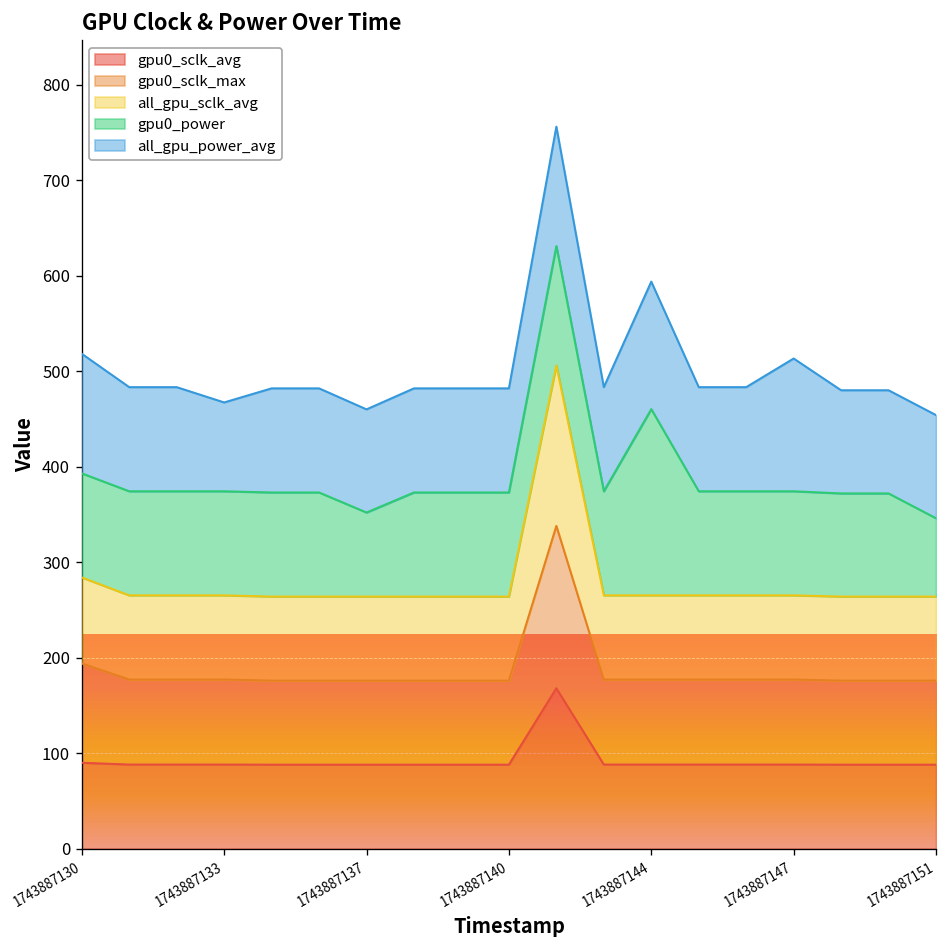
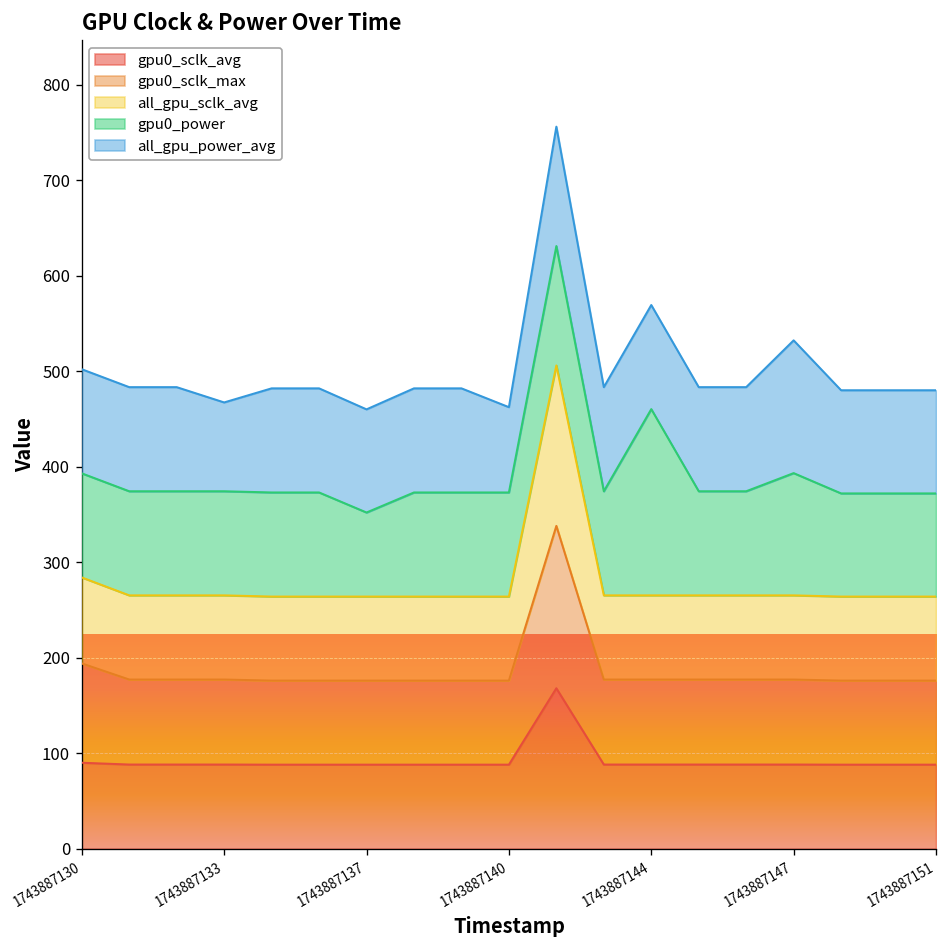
all_gpu_power_avg, 1743887130: 130 -> 110
all_gpu_power_avg, 1743887140: 110 -> 90
all_gpu_power_avg, 1743887144: 130 -> 110
gpu0_power, 1743887147: 110 -> 130
gpu0_power, 1743887151: 80 -> 110
